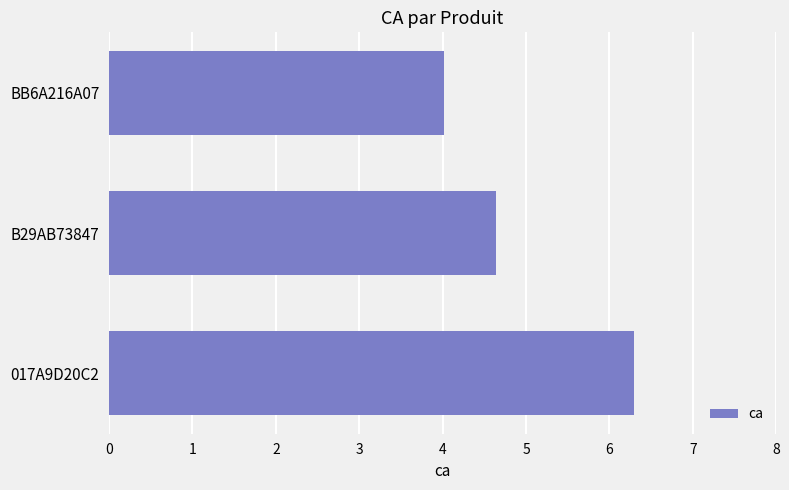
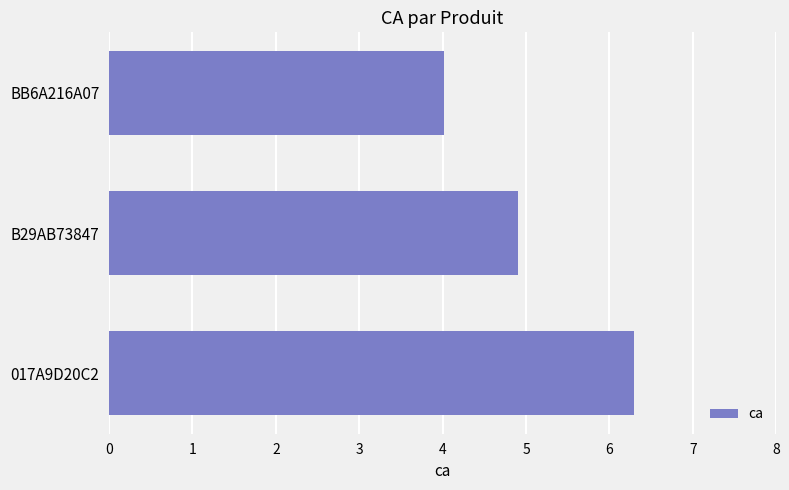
B29AB73847: 4.6 -> 4.9
